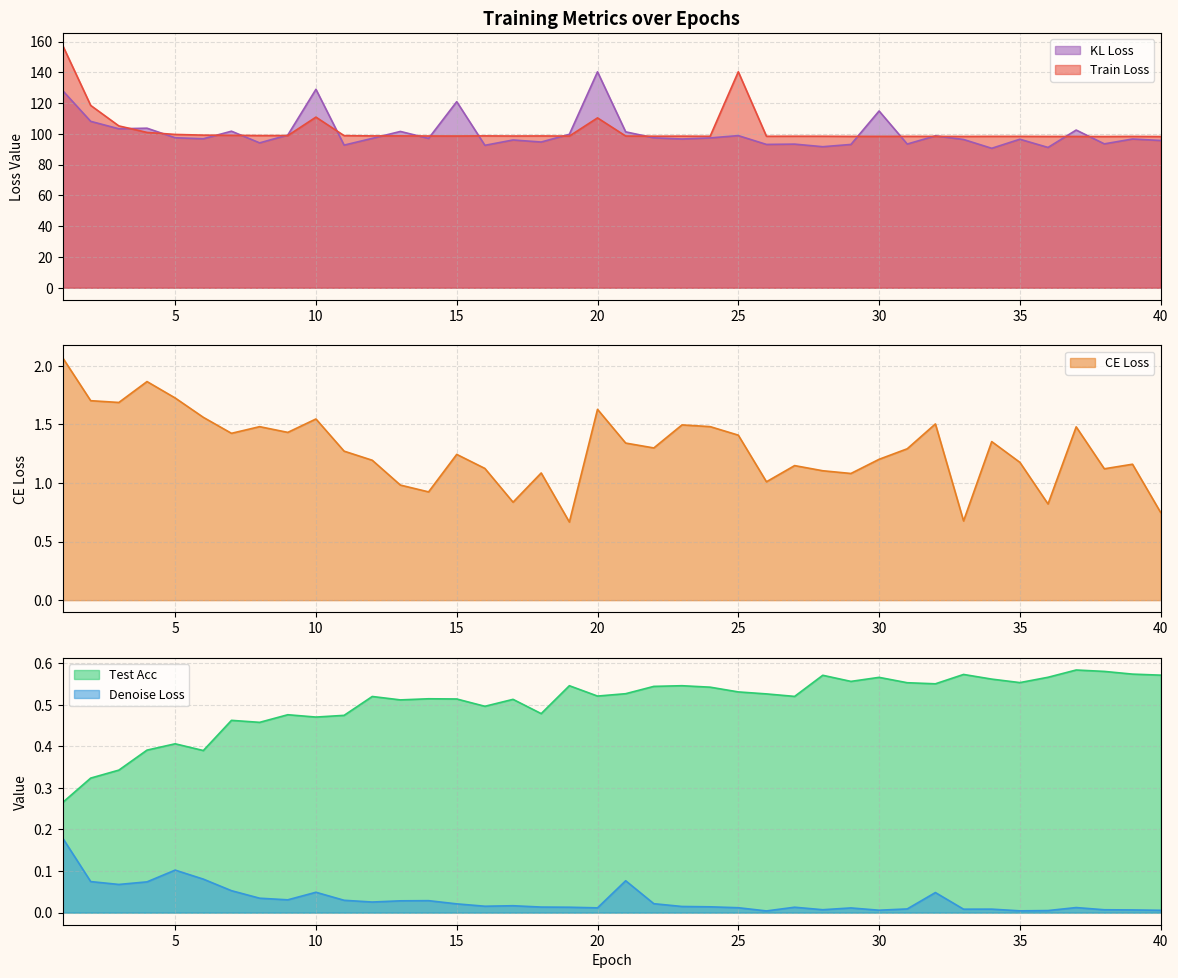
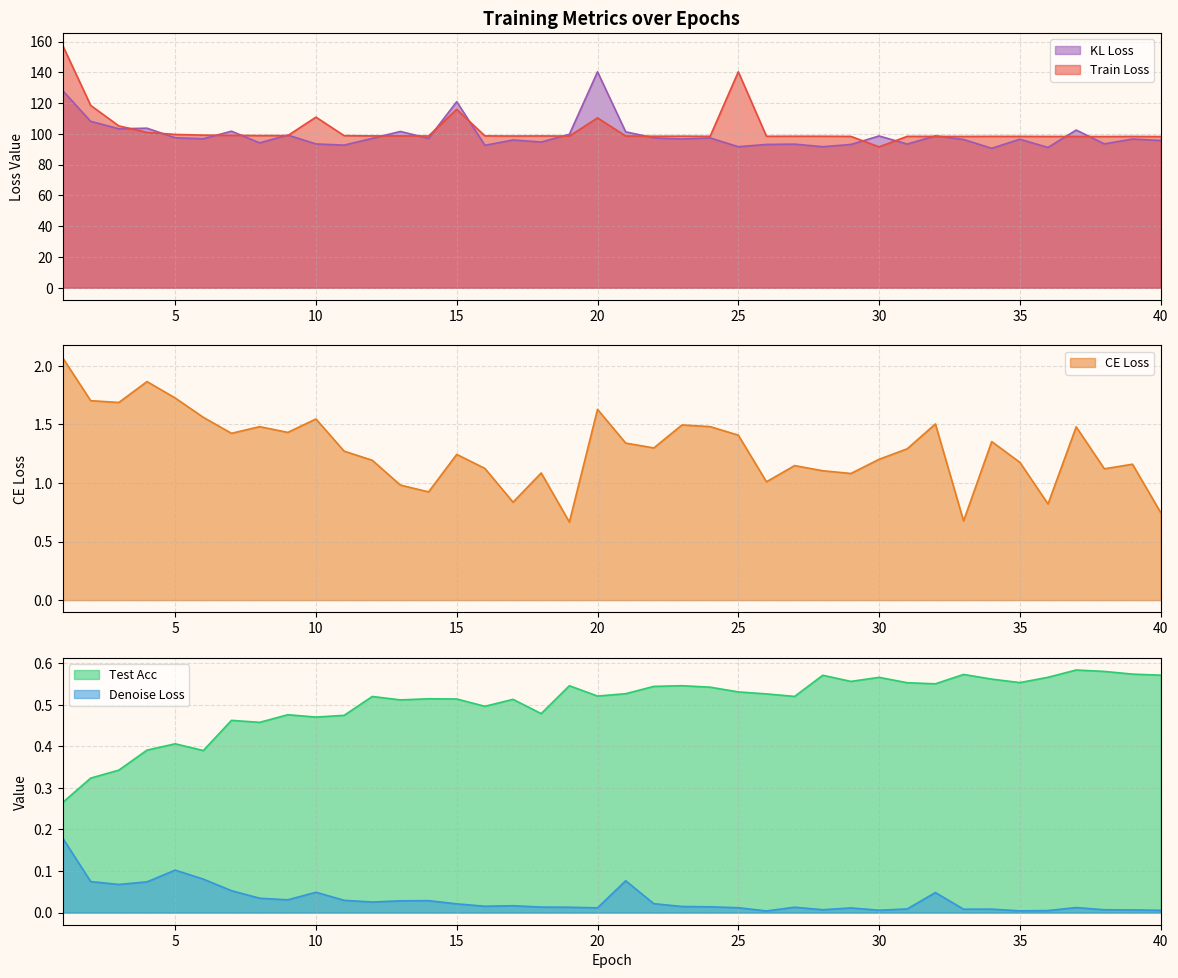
Training Metrics over Epochs, KL Loss, 10: 129 -> 93
Training Metrics over Epochs, Train Loss, 15: 99 -> 116
Training Metrics over Epochs, KL Loss, 25: 99 -> 92
Training Metrics over Epochs, KL Loss, 30: 115 -> 99
Training Metrics over Epochs, Train Loss, 30: 98 -> 92
